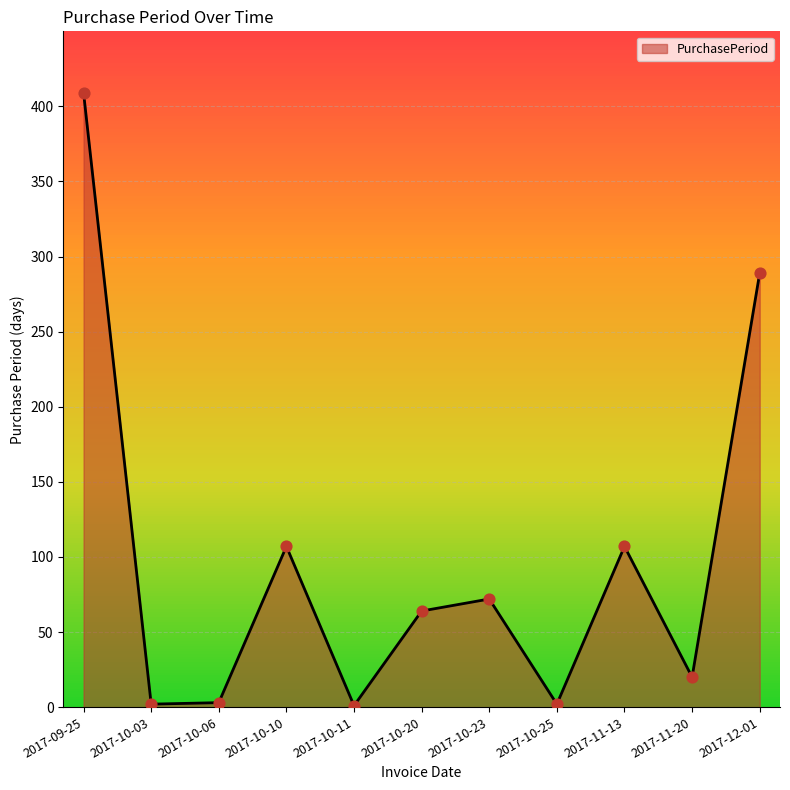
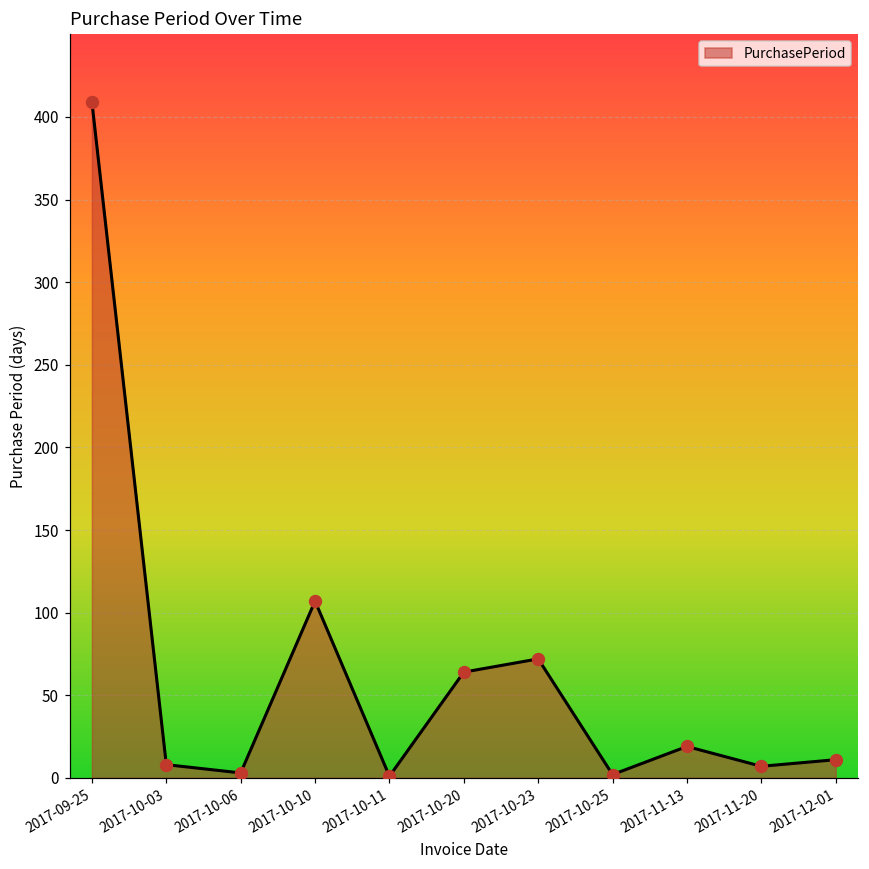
2017-10-03: 2 -> 8
2017-11-13: 107 -> 19
2017-11-20: 20 -> 7
2017-12-01: 289 -> 11
